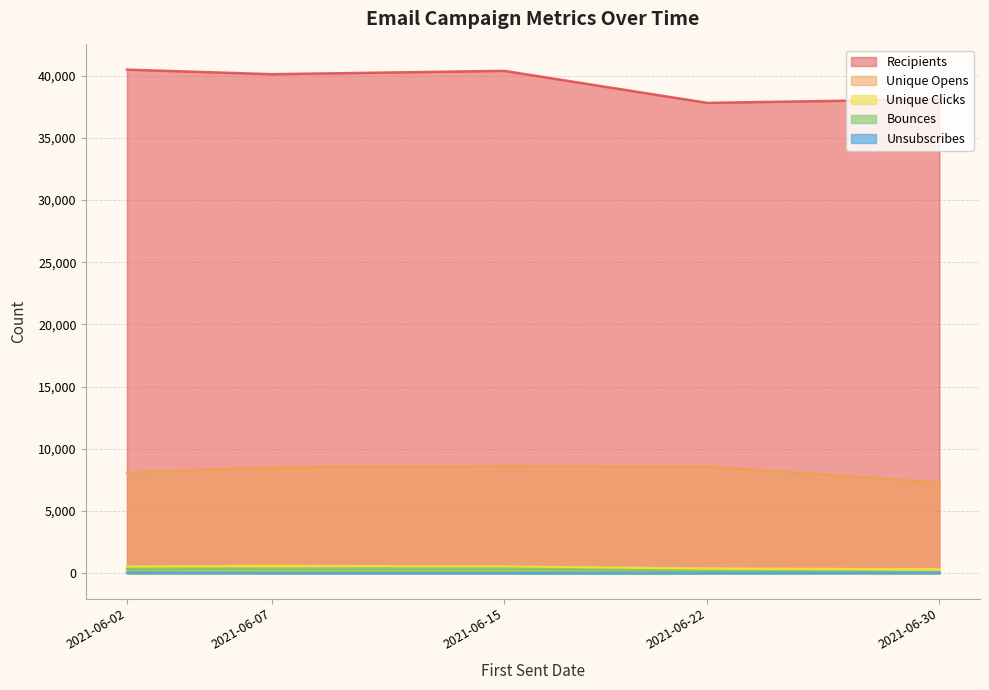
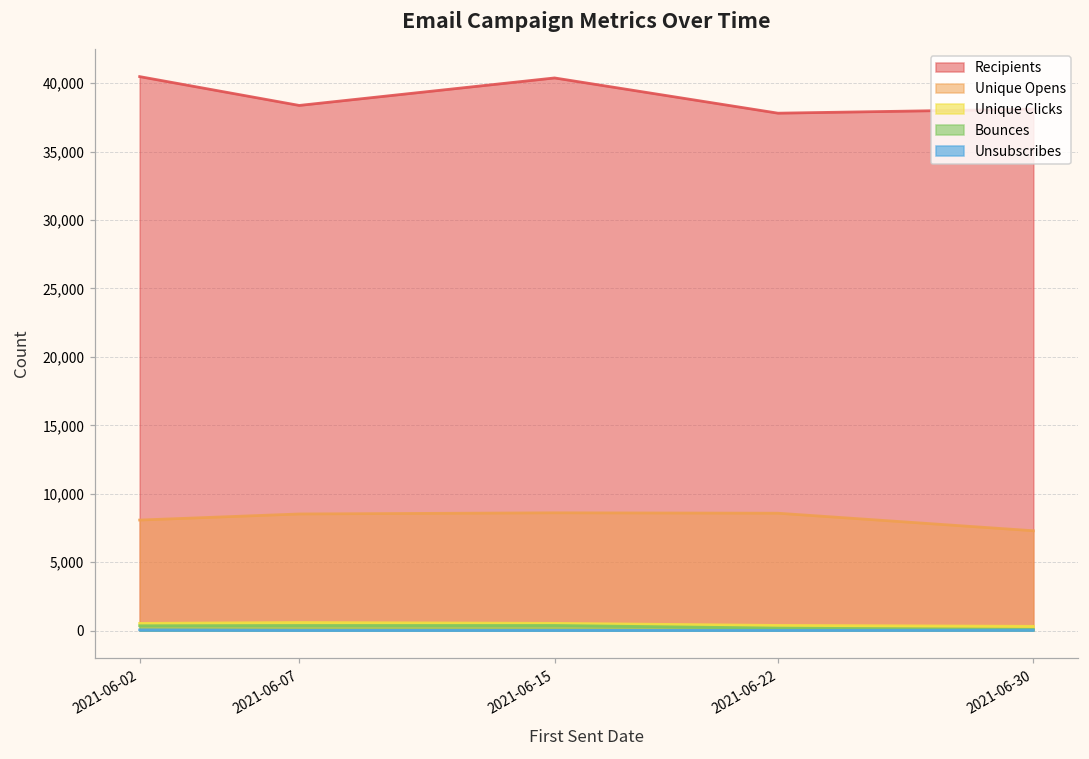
Recipients, 2021-06-07: 40,100 -> 38,400
